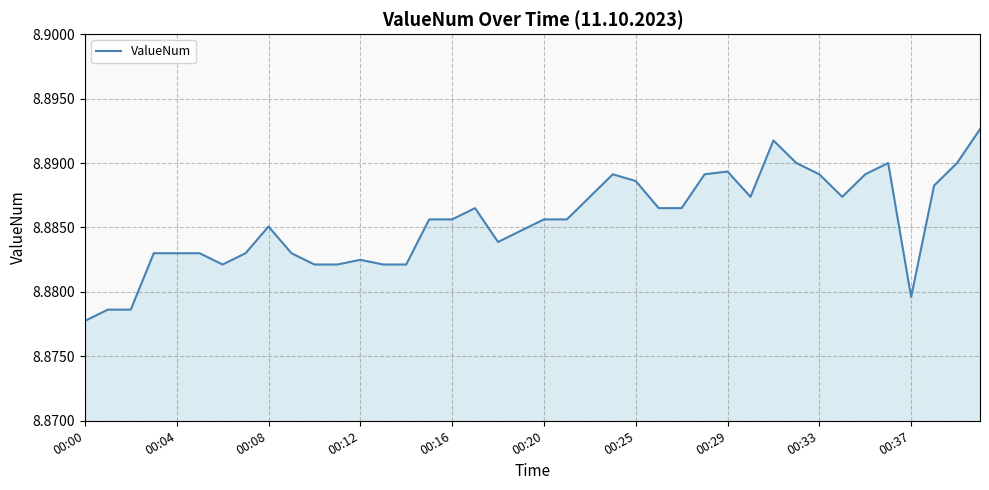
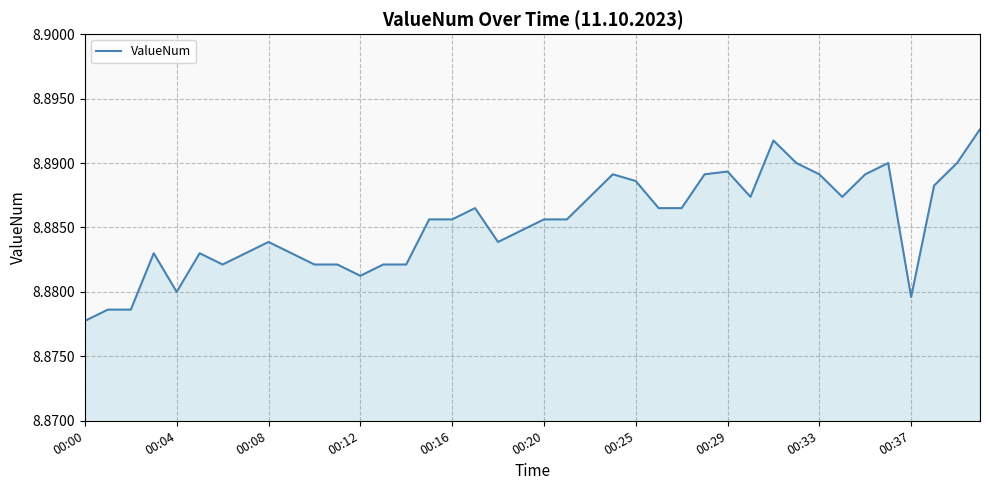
00:04: 8.883 -> 8.880
00:08: 8.8851 -> 8.8839
00:12: 8.8825 -> 8.8813
